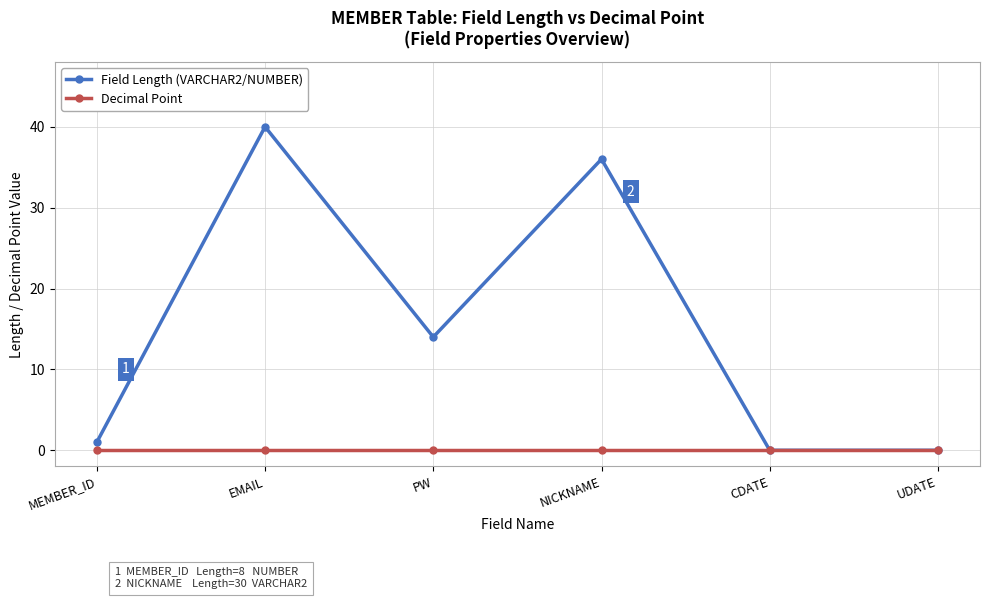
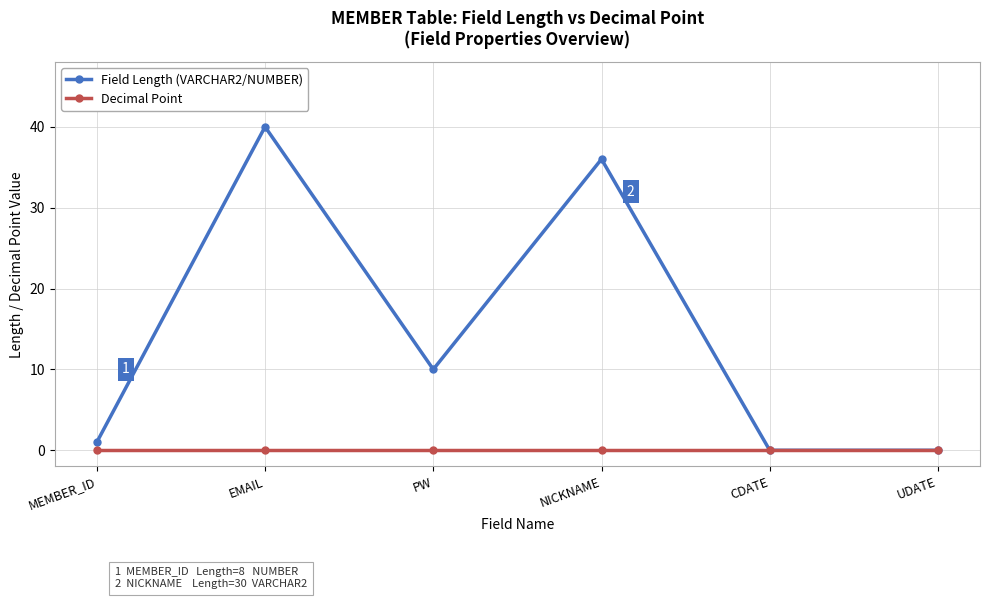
Field Length (VARCHAR2/NUMBER), PW: 14 -> 10
